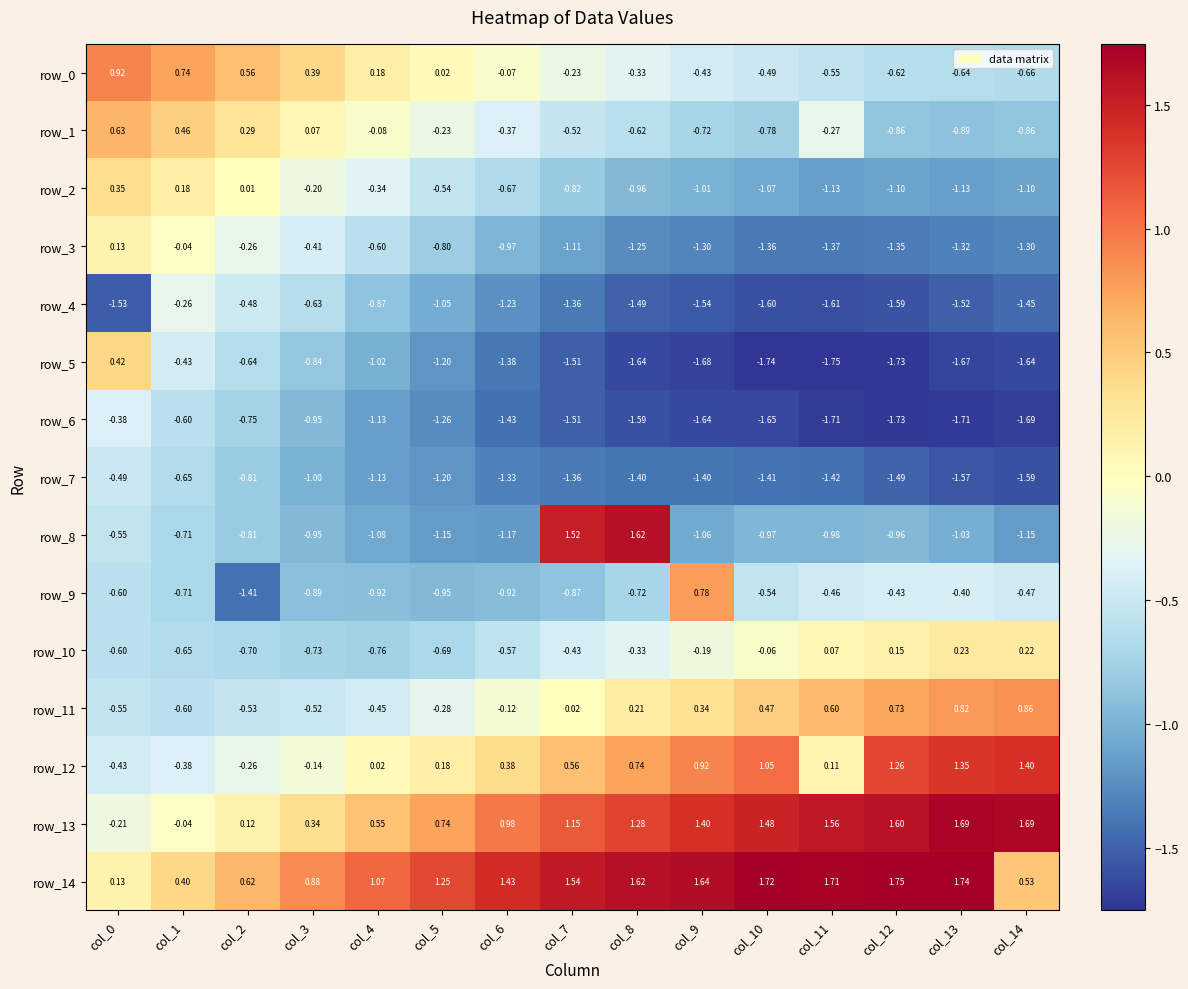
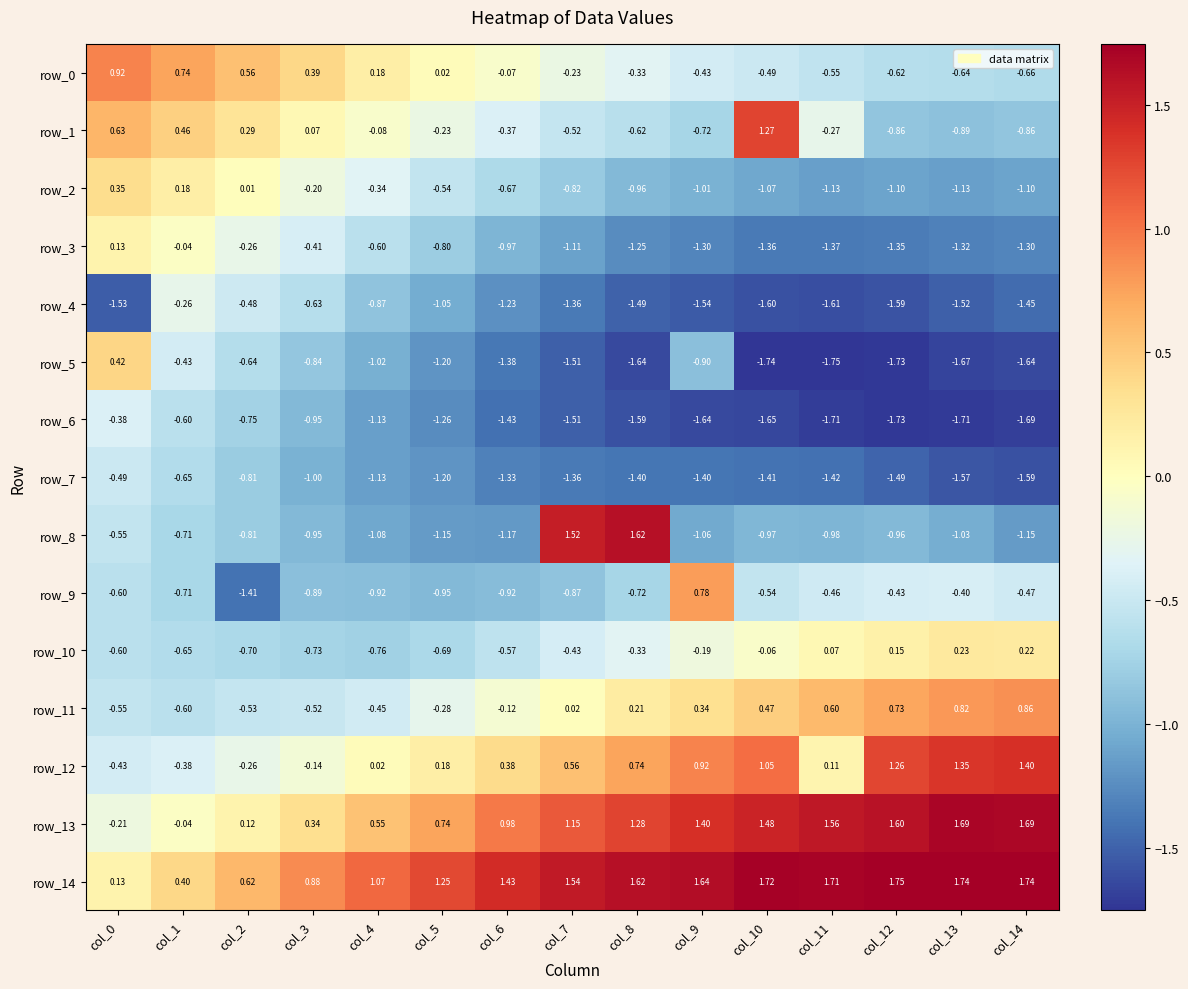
row_1, col_10: -0.78 -> 1.27
row_5, col_9: -1.68 -> -0.90
row_14, col_14: 0.53 -> 1.74
